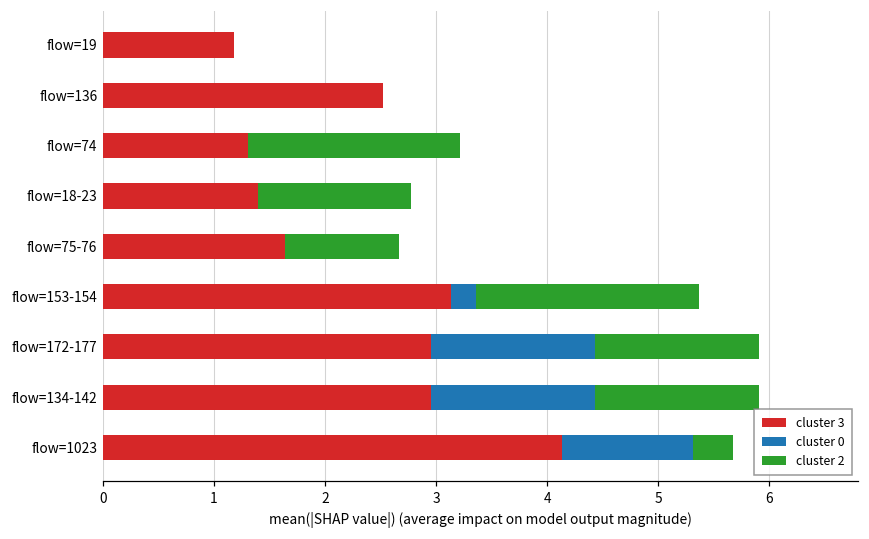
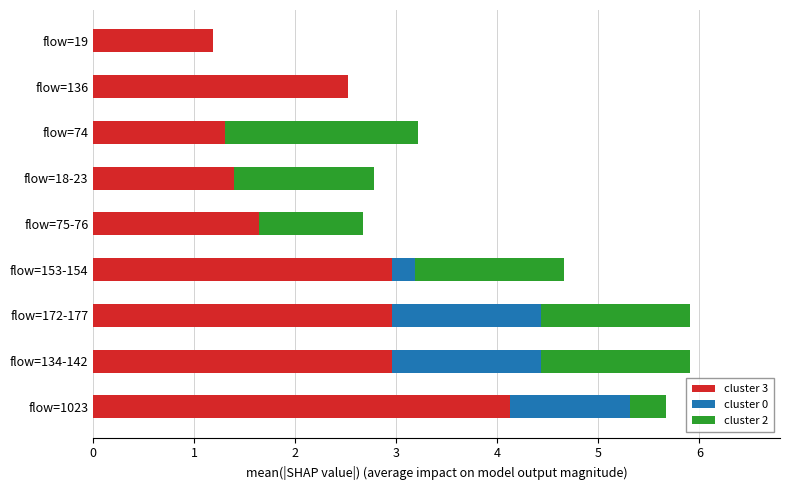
cluster 3, flow=153-154: 3.13 -> 2.96
cluster 2, flow=153-154: 2.01 -> 1.48
